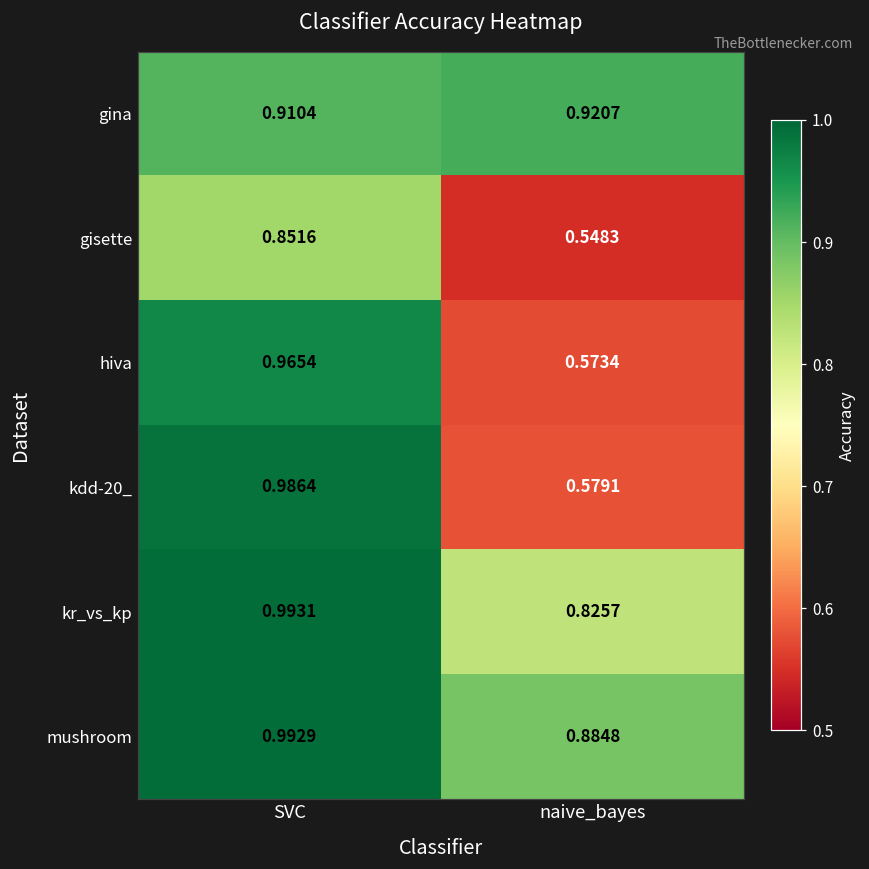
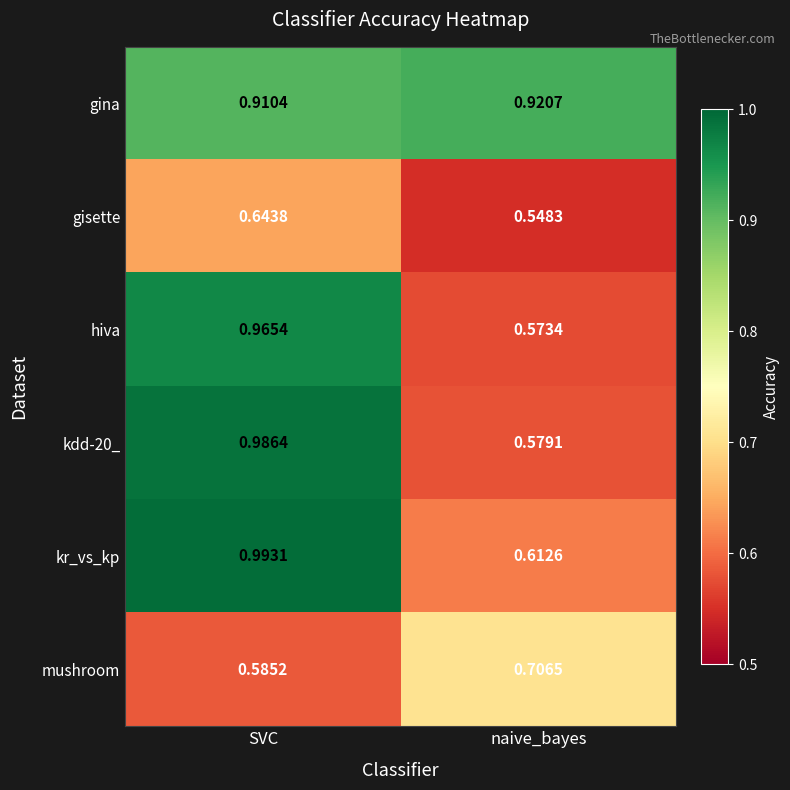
gisette, SVC: 0.8516 -> 0.6438
kr_vs_kp, naive_bayes: 0.8257 -> 0.6126
mushroom, SVC: 0.9929 -> 0.5852
mushroom, naive_bayes: 0.8848 -> 0.7065
